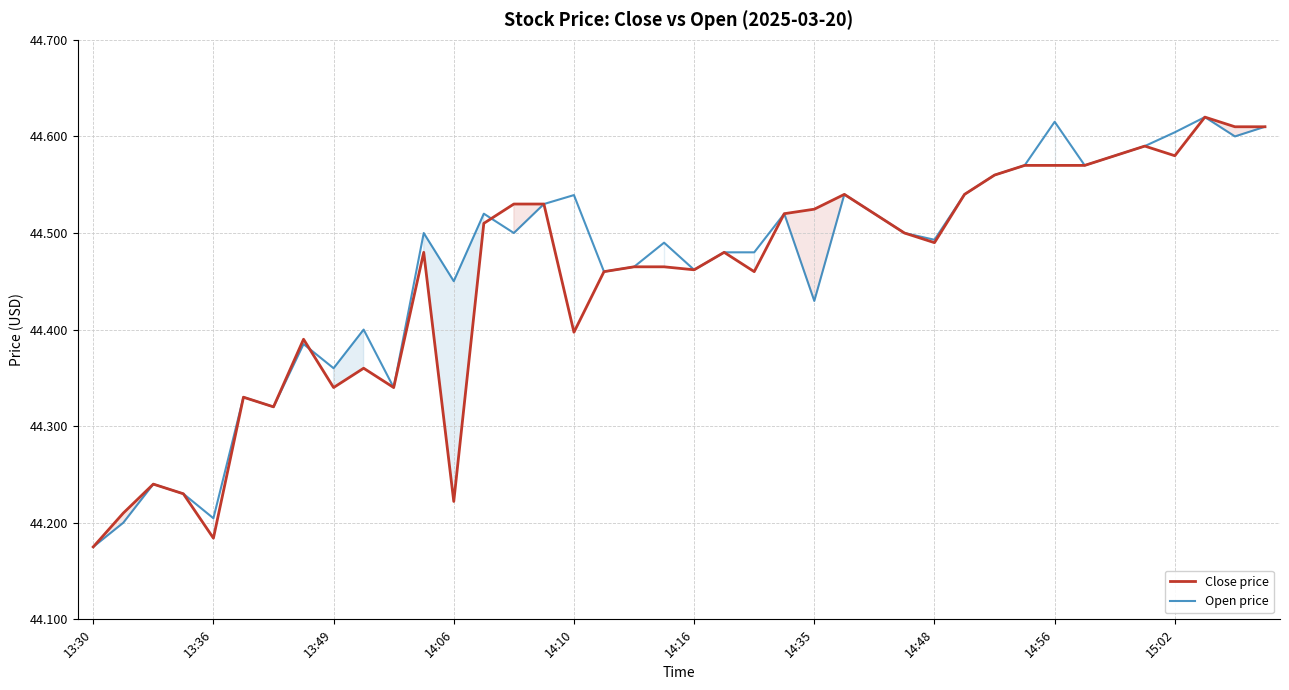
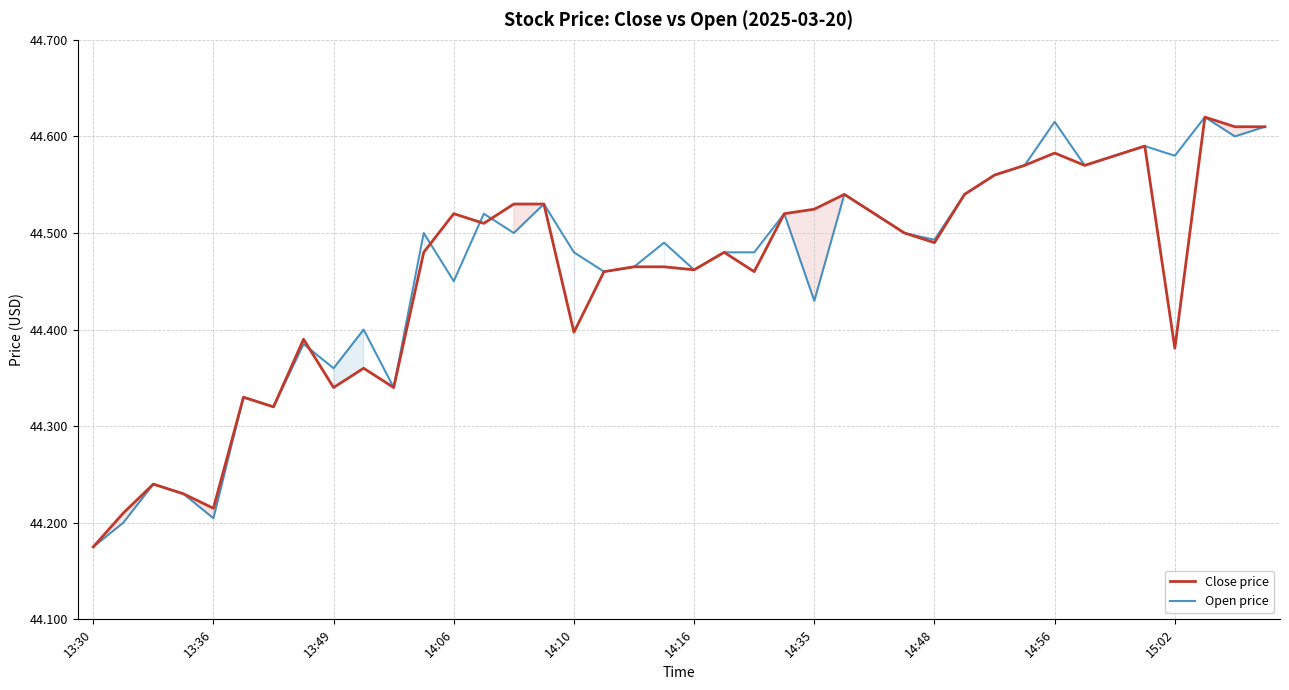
Close price, 13:36: 44.18 -> 44.22
Close price, 14:06: 44.22 -> 44.52
Open price, 14:10: 44.54 -> 44.48
Close price, 14:56: 44.57 -> 44.58
Close price, 15:02: 44.58 -> 44.38
Open price, 15:02: 44.60 -> 44.58
